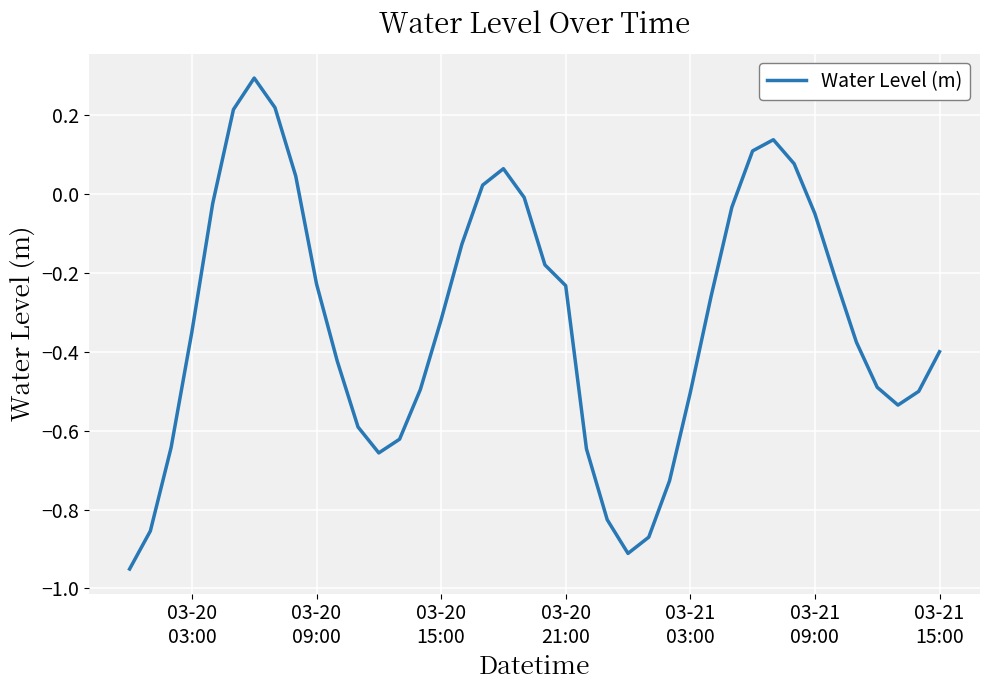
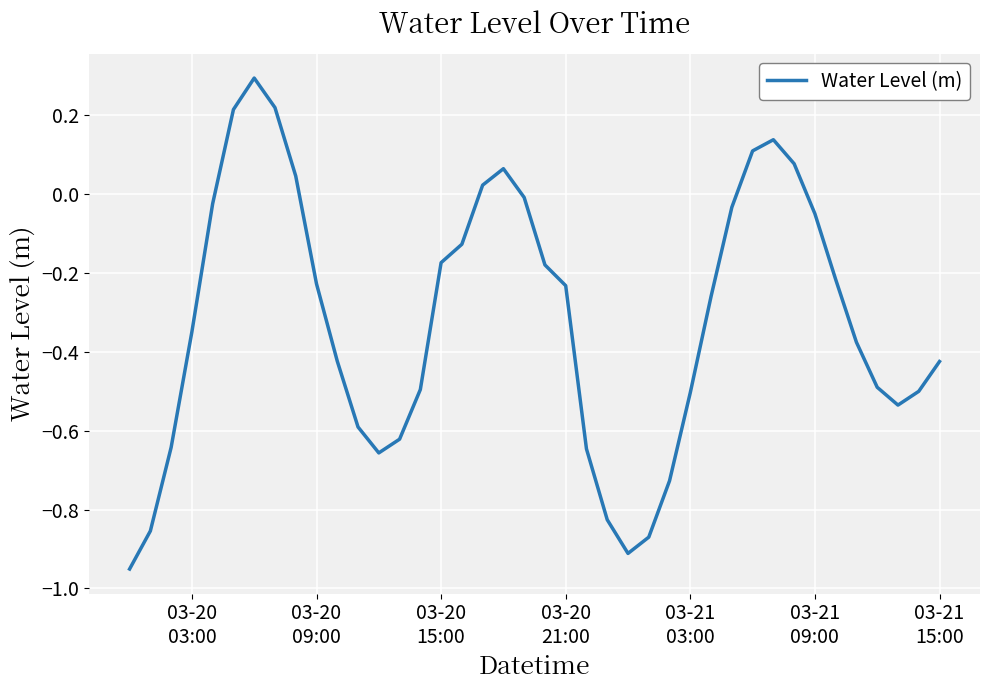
03-20 15:00: -0.32 -> -0.17
03-21 15:00: -0.40 -> -0.42
